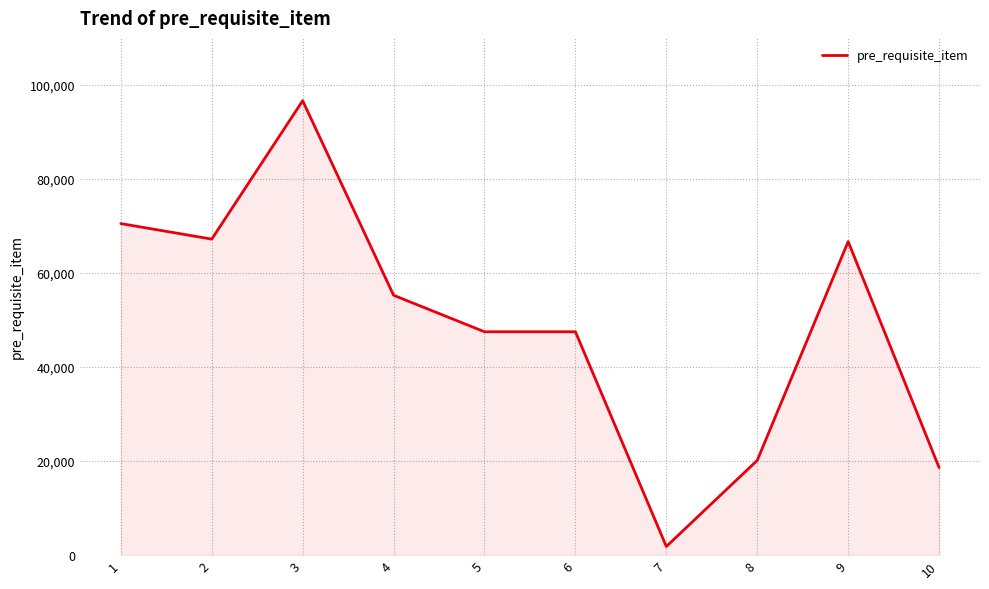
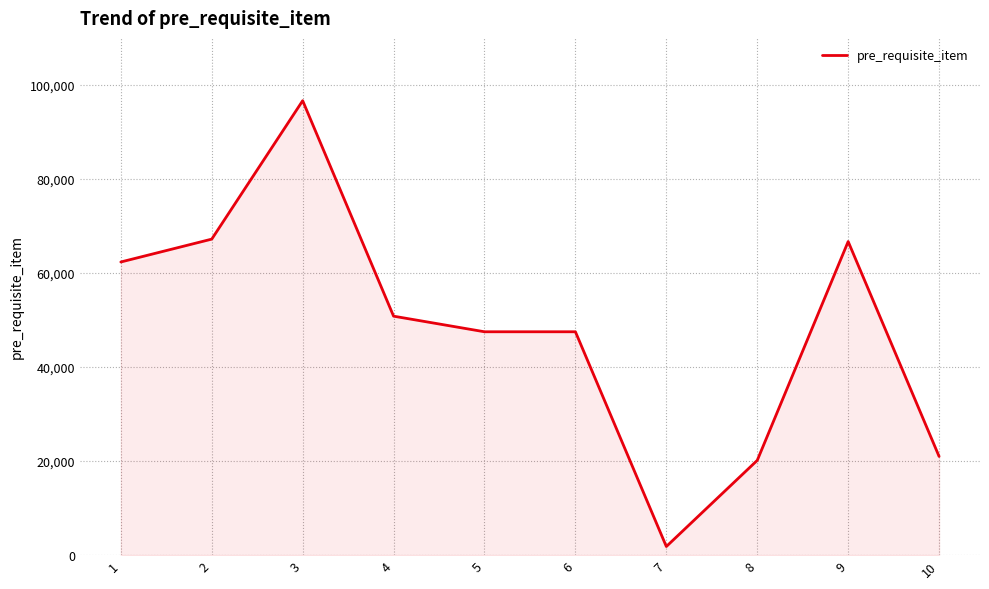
1: 71,000 -> 62,000
4: 55,000 -> 51,000
10: 19,000 -> 21,000
